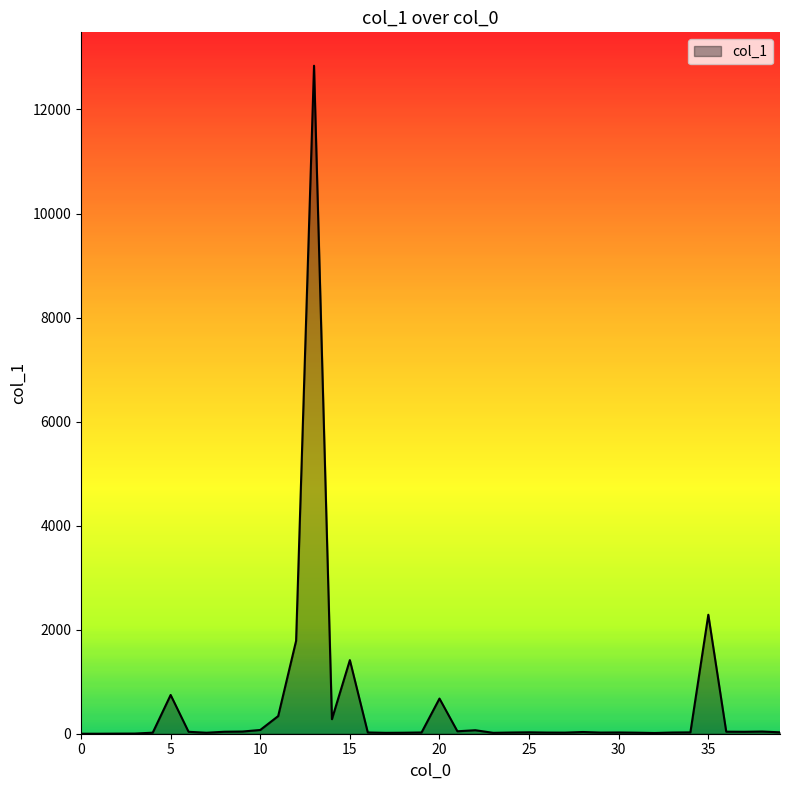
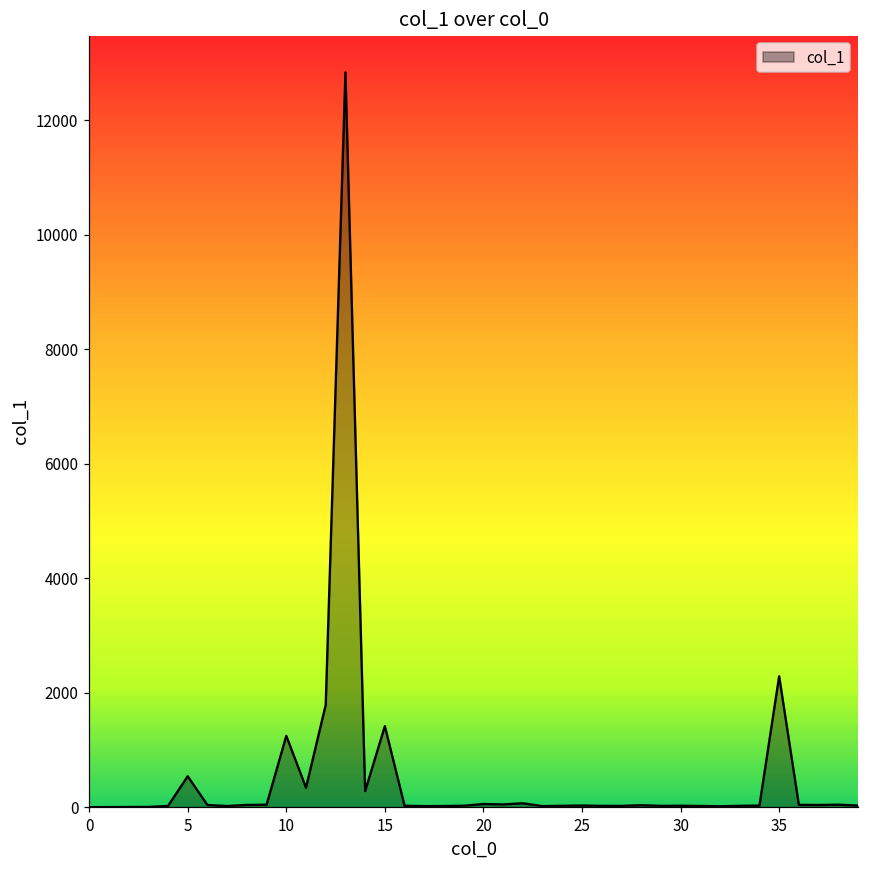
5: 700 -> 500
10: 100 -> 1200
20: 700 -> 100
